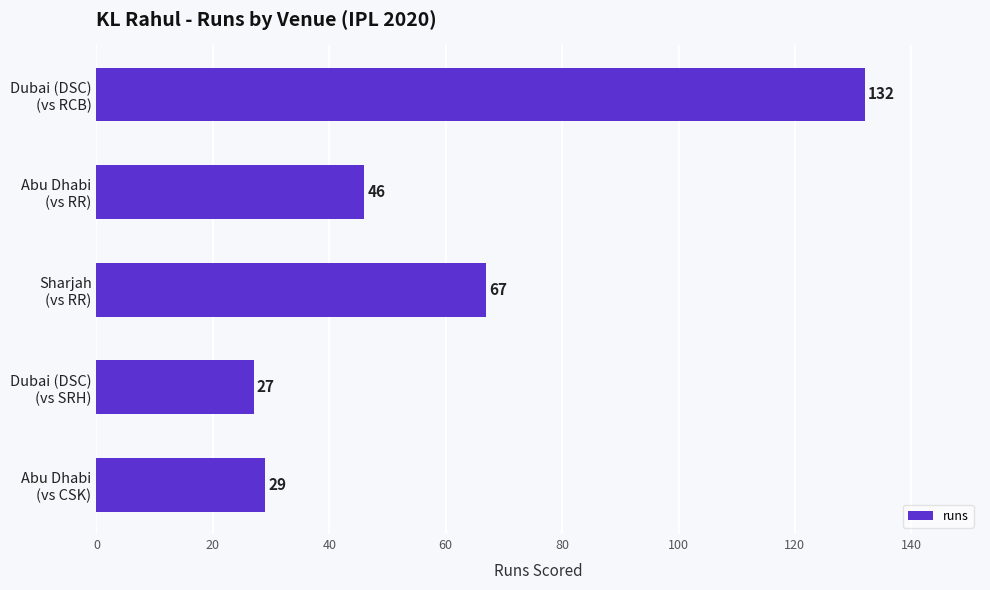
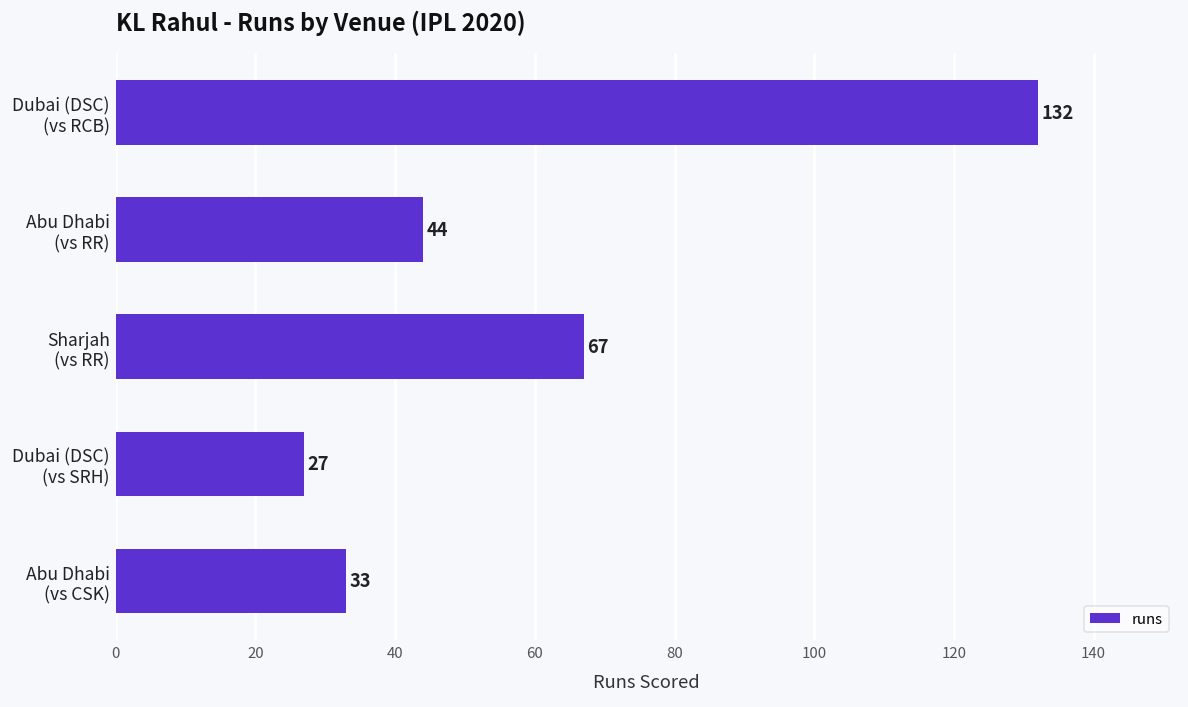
Abu Dhabi (vs RR): 46 -> 44
Abu Dhabi (vs CSK): 29 -> 33
